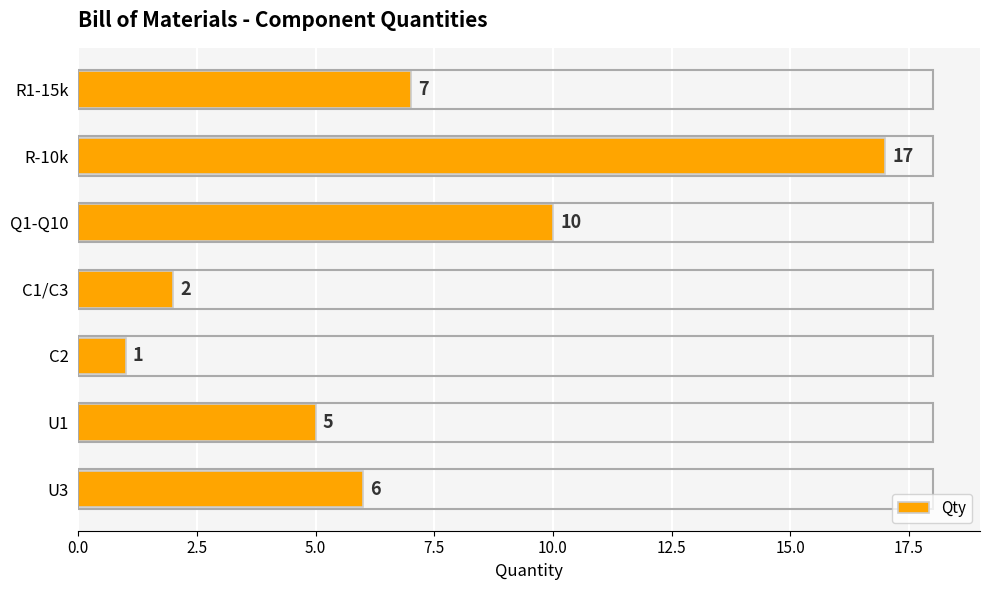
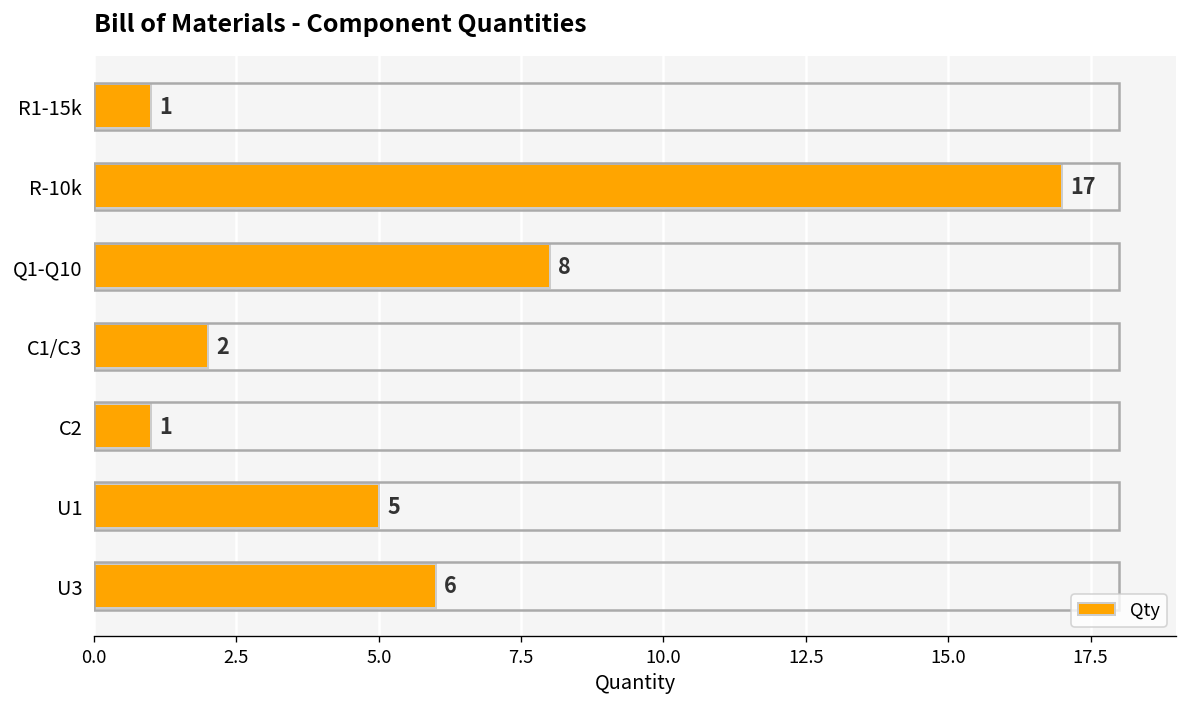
R1-15k: 7 -> 1
Q1-Q10: 10 -> 8
